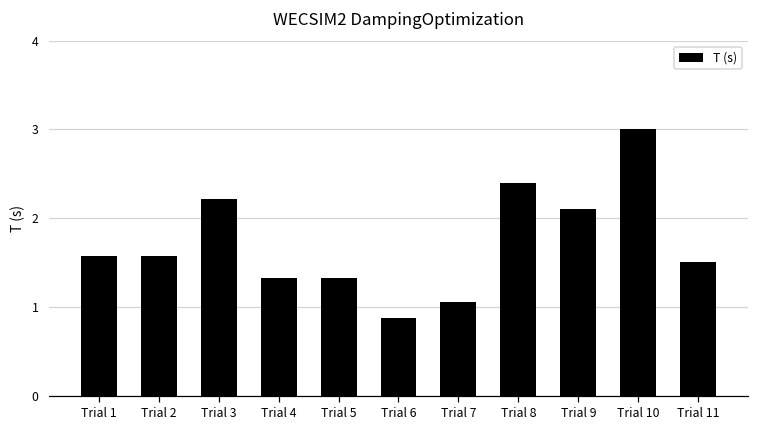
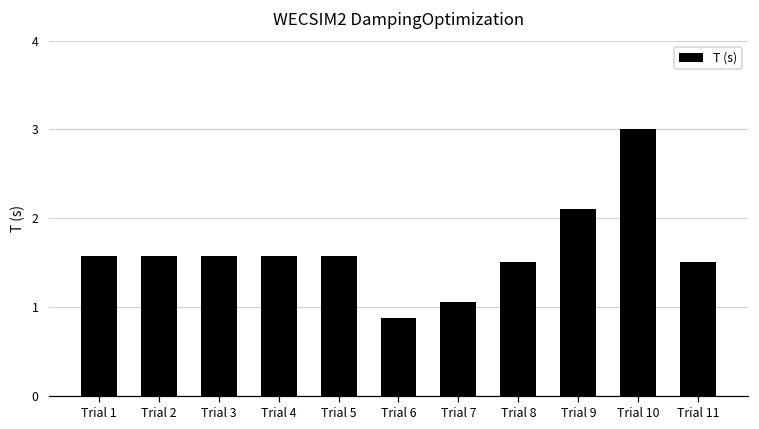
Trial 3: 2.2 -> 1.6
Trial 4: 1.3 -> 1.6
Trial 5: 1.3 -> 1.6
Trial 8: 2.4 -> 1.5
